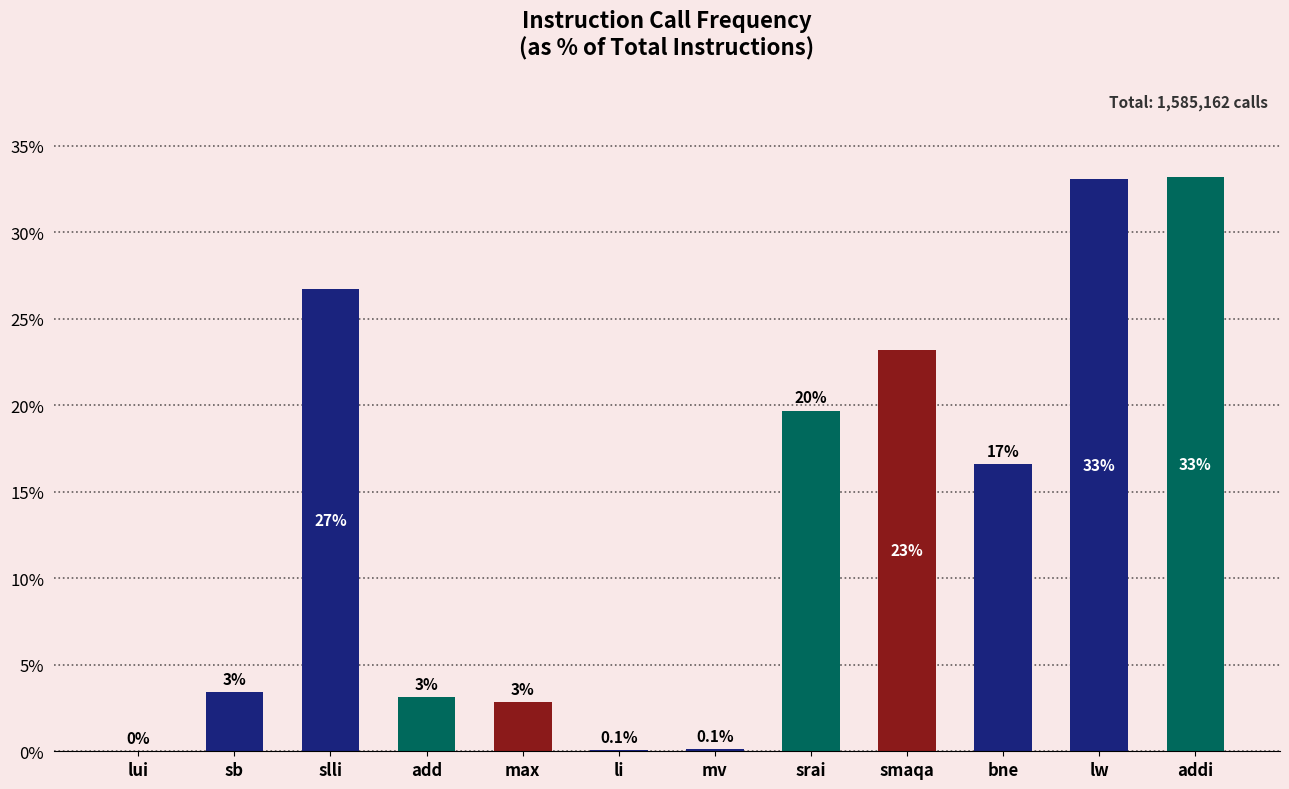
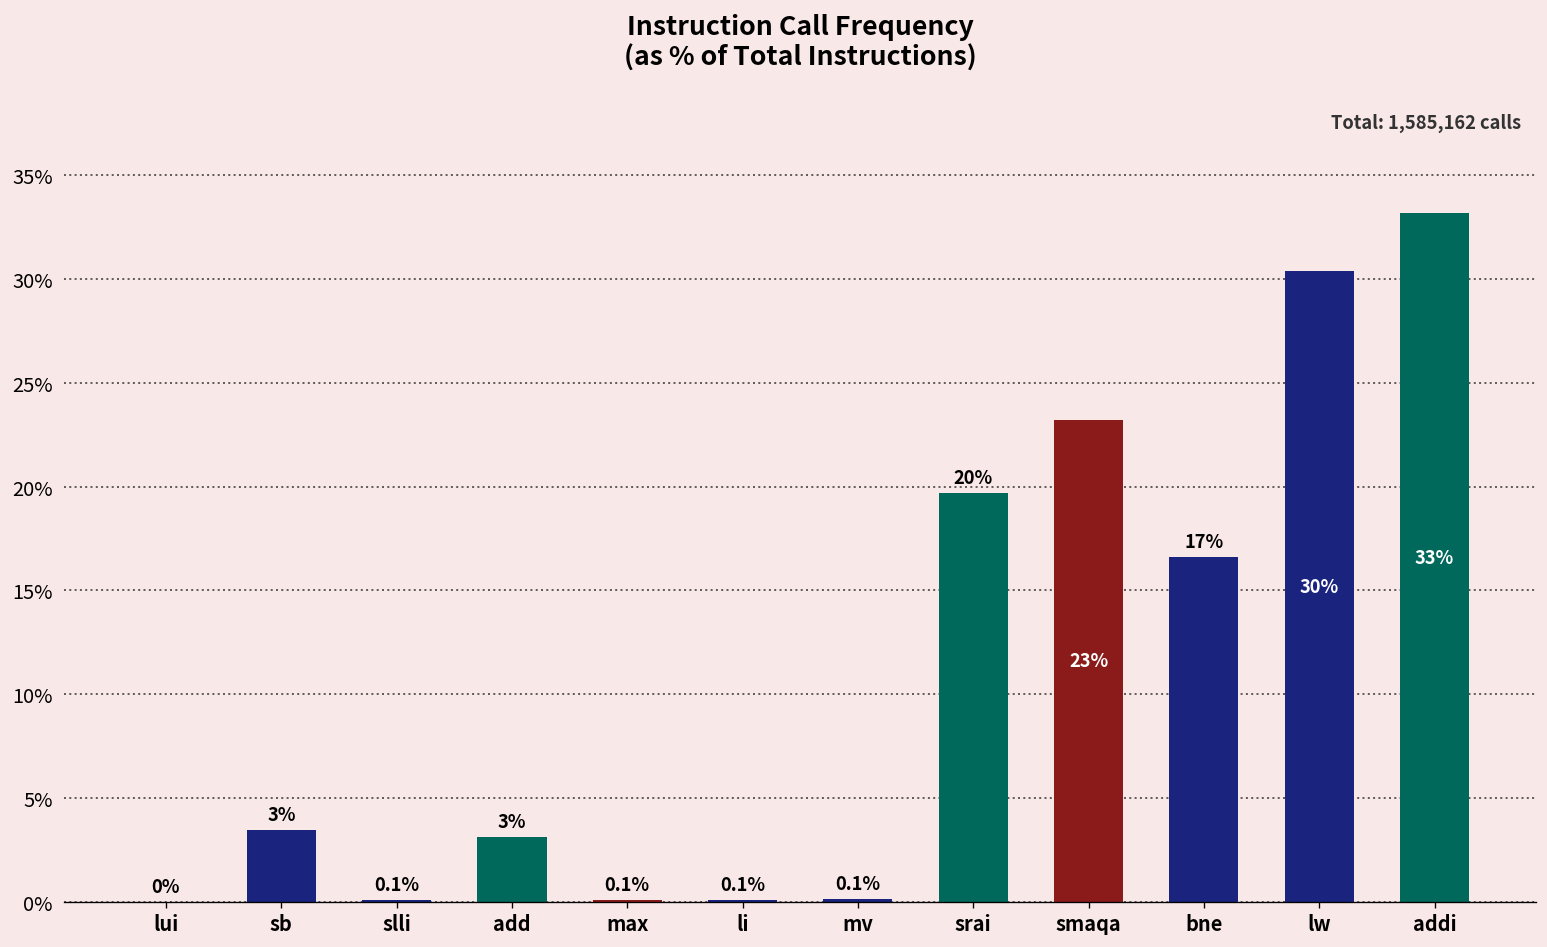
slli: 27% -> 0.1%
max: 3% -> 0.1%
lw: 33% -> 30%
